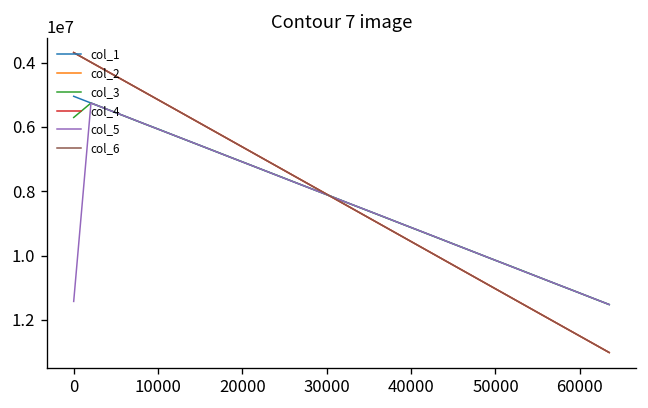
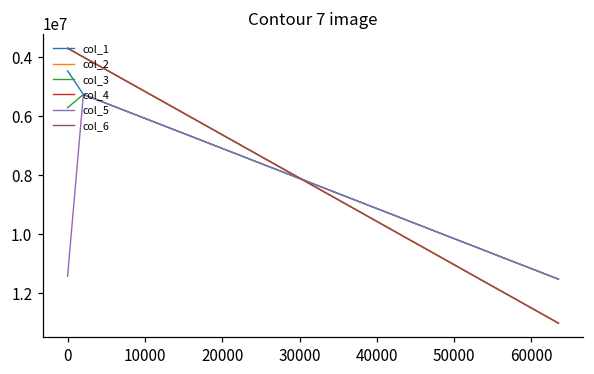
col_1, 0: 5000000 -> 4500000
